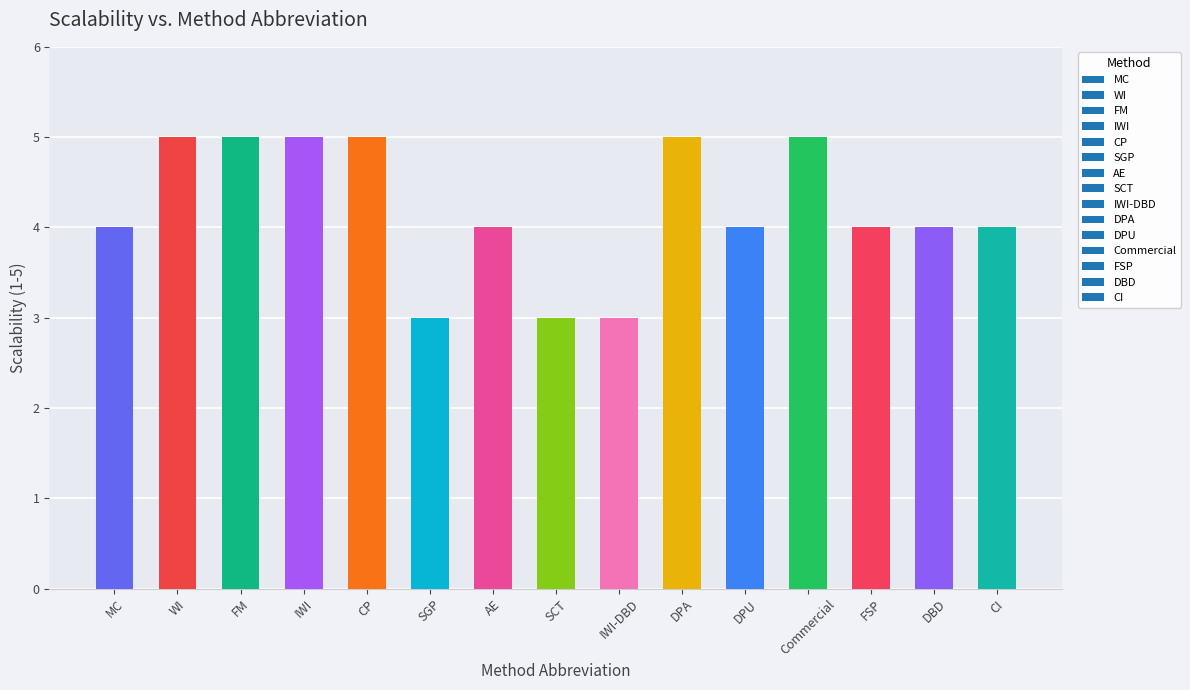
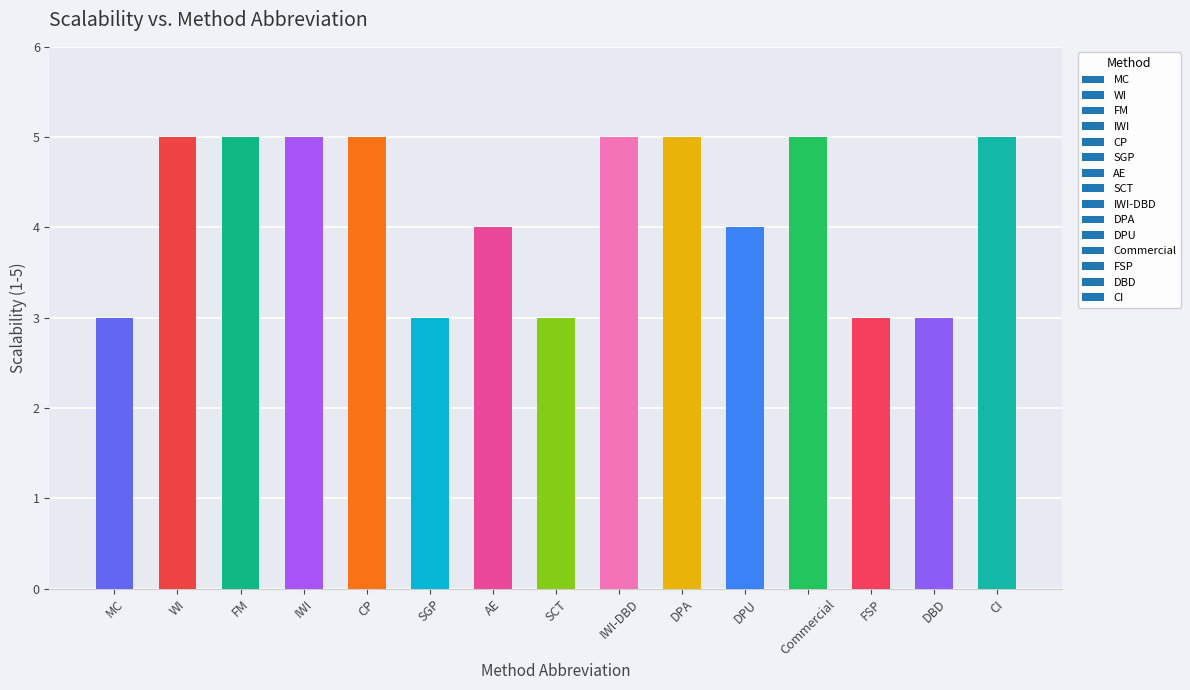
MC: 4 -> 3
IWI-DBD: 3 -> 5
FSP: 4 -> 3
DBD: 4 -> 3
CI: 4 -> 5
